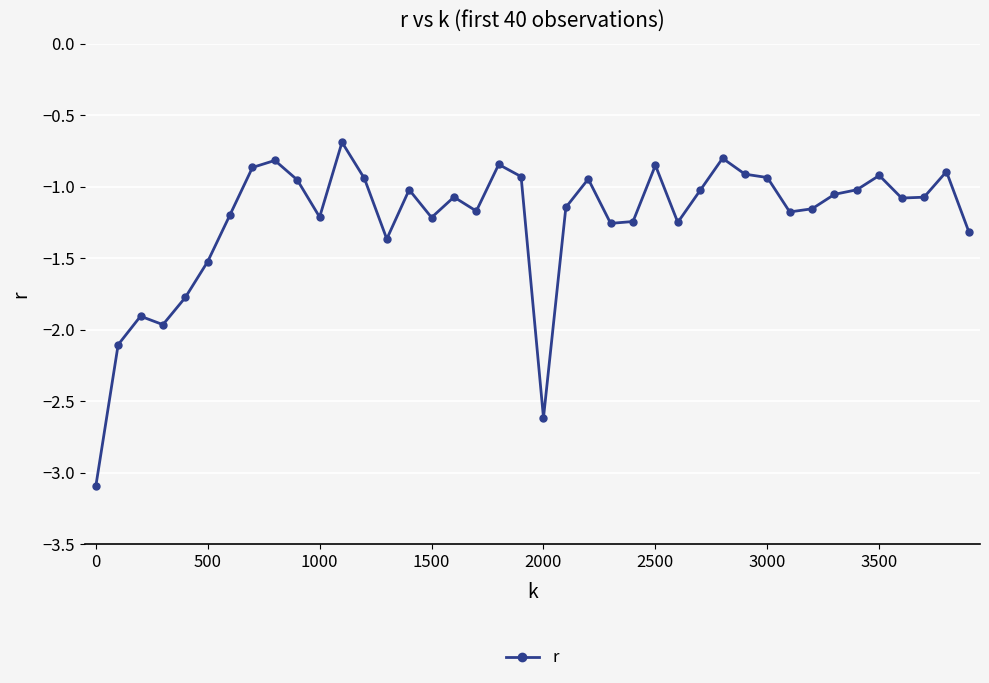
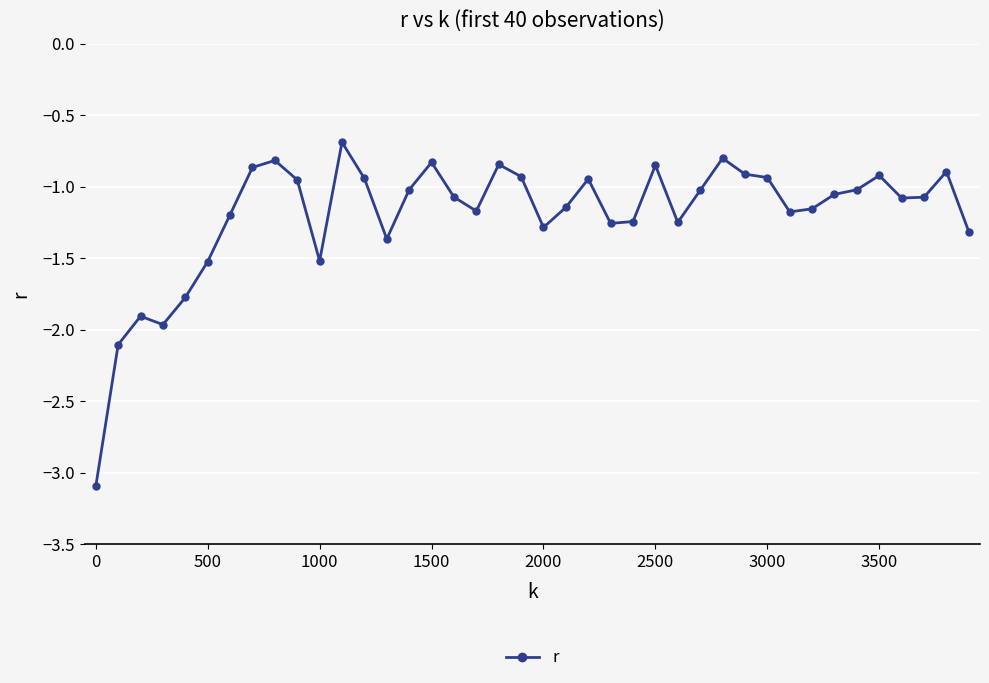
1000: -1.21 -> -1.52
1500: -1.22 -> -0.83
2000: -2.62 -> -1.28
